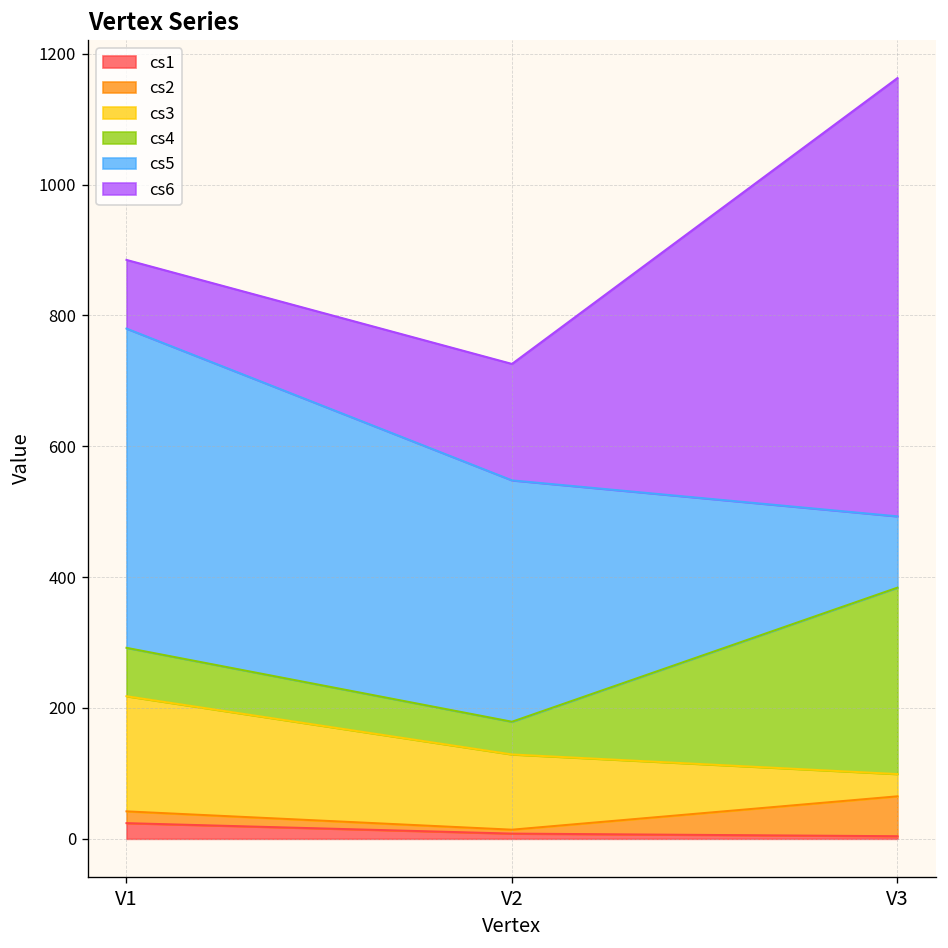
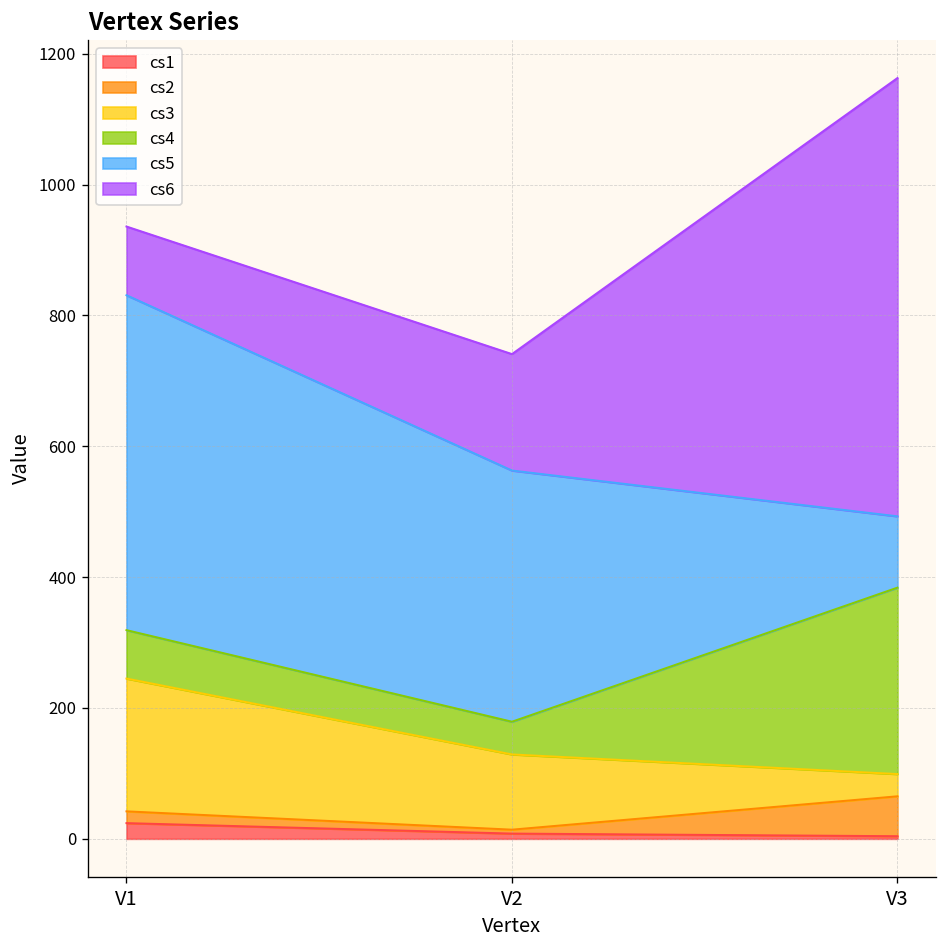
cs3, V1: 180 -> 200
cs5, V1: 490 -> 510
cs5, V2: 370 -> 380
